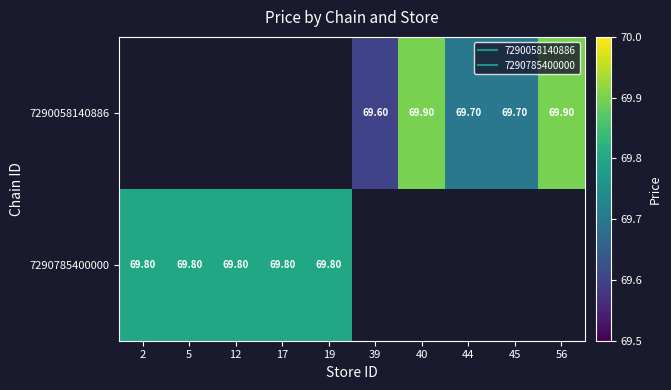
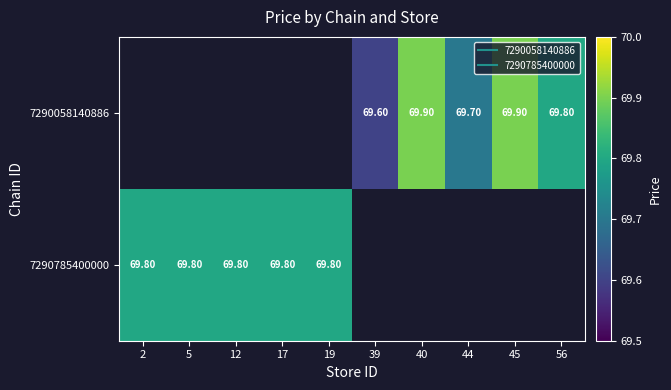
7290058140886, 45: 69.70 -> 69.90
7290058140886, 56: 69.90 -> 69.80
